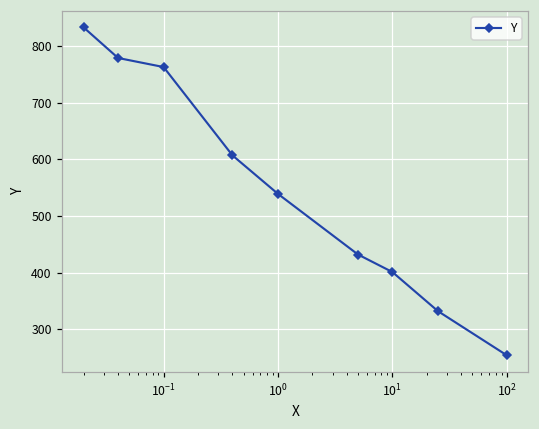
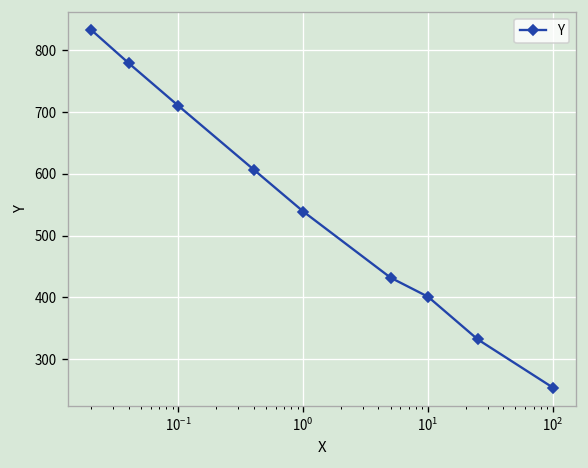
10^-1: 760 -> 710
